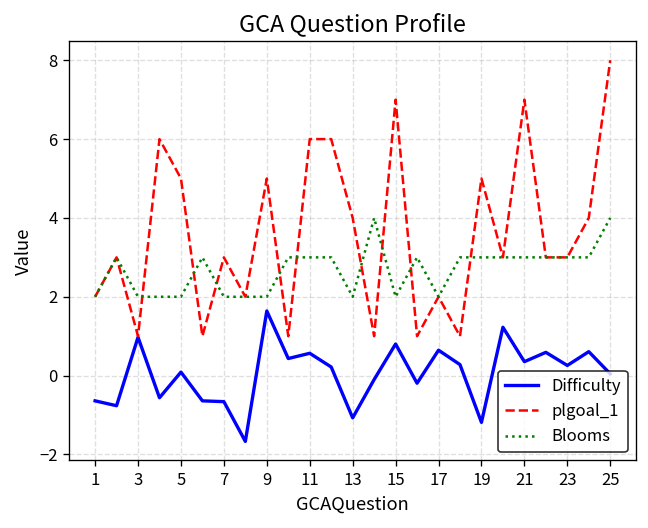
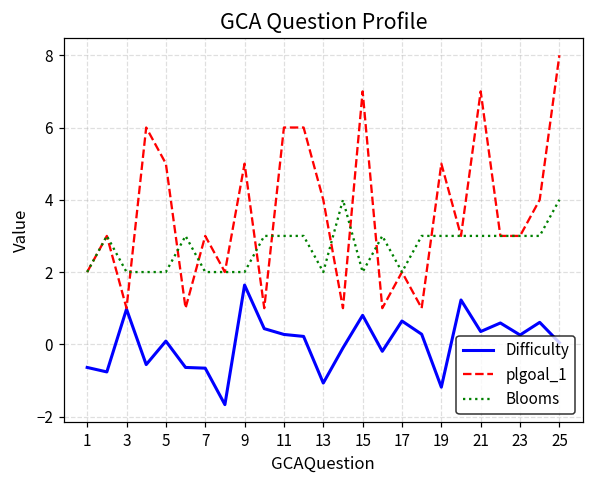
Difficulty, 11: 0.6 -> 0.3
